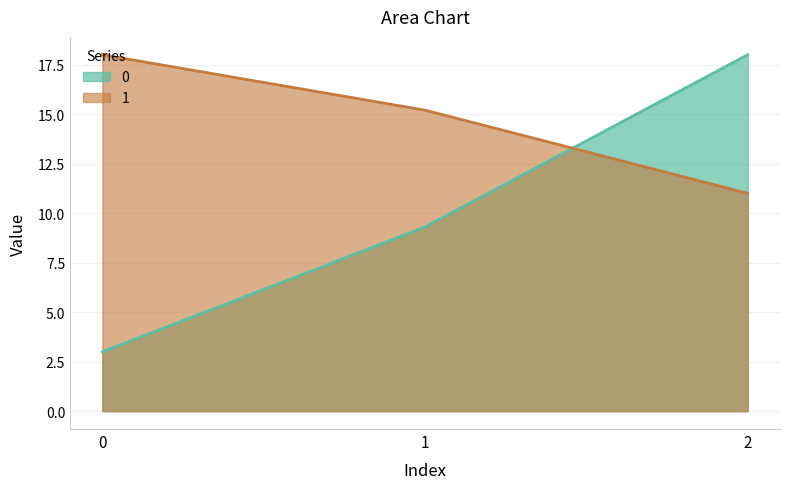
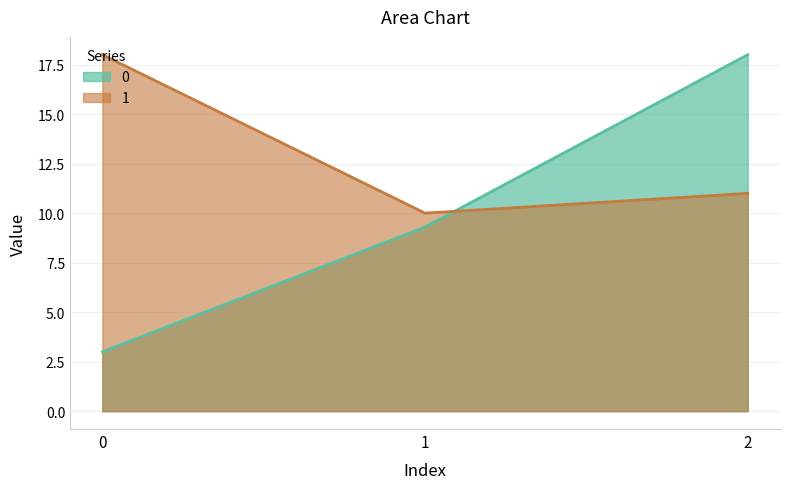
1, 1: 15.2 -> 10.0
